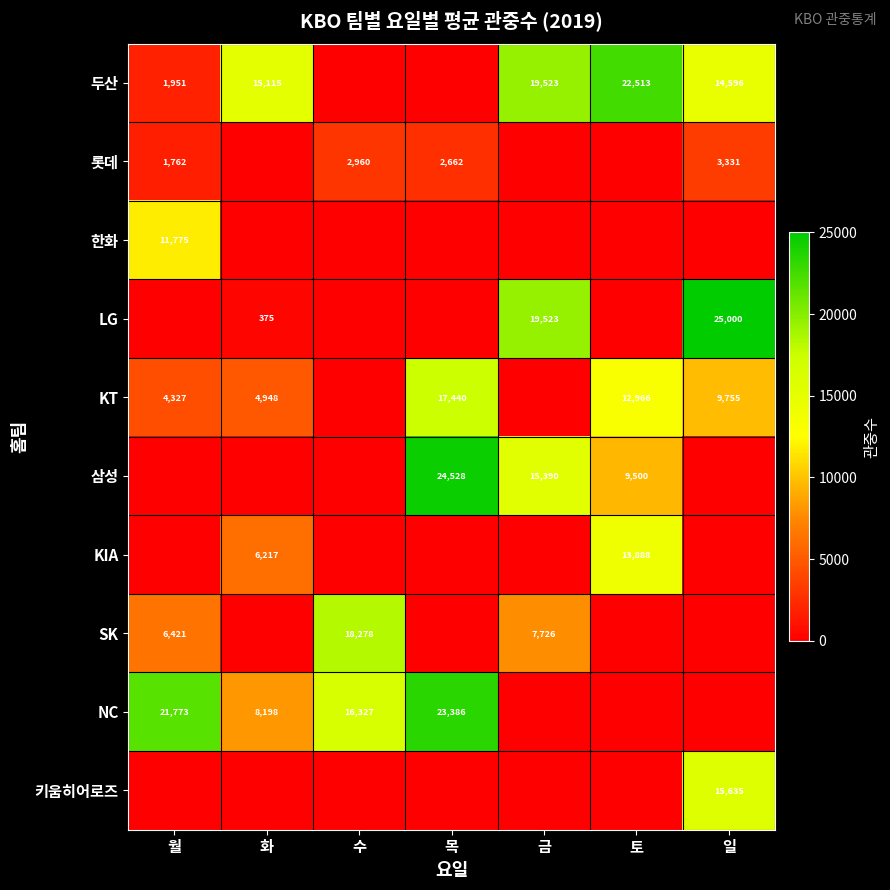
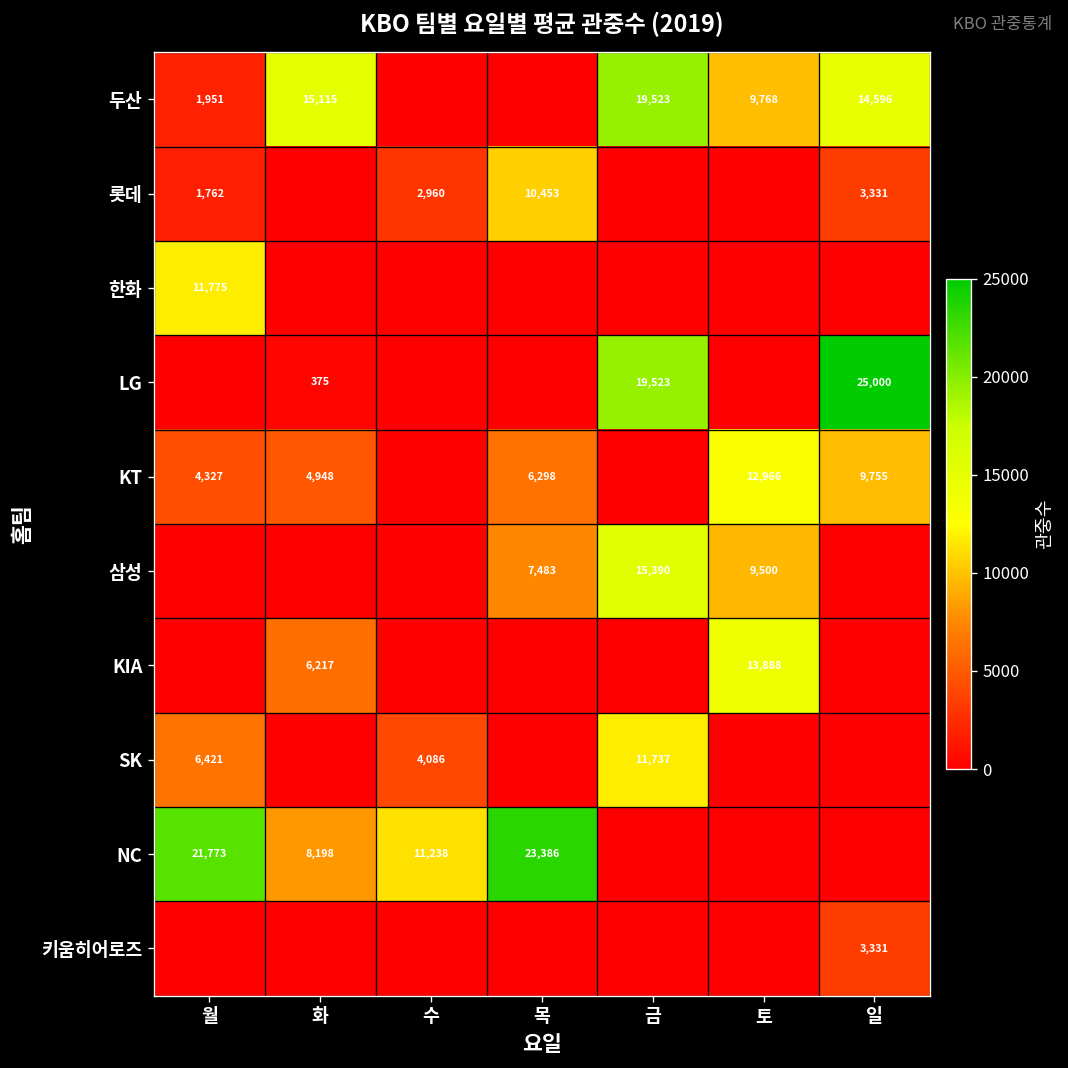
두산, 토: 22,513 -> 9,768
롯데, 목: 2,662 -> 10,453
KT, 목: 17,440 -> 6,298
삼성, 목: 24,528 -> 7,483
SK, 수: 18,278 -> 4,086
SK, 금: 7,726 -> 11,737
NC, 수: 16,327 -> 11,238
키움히어로즈, 일: 15,635 -> 3,331
